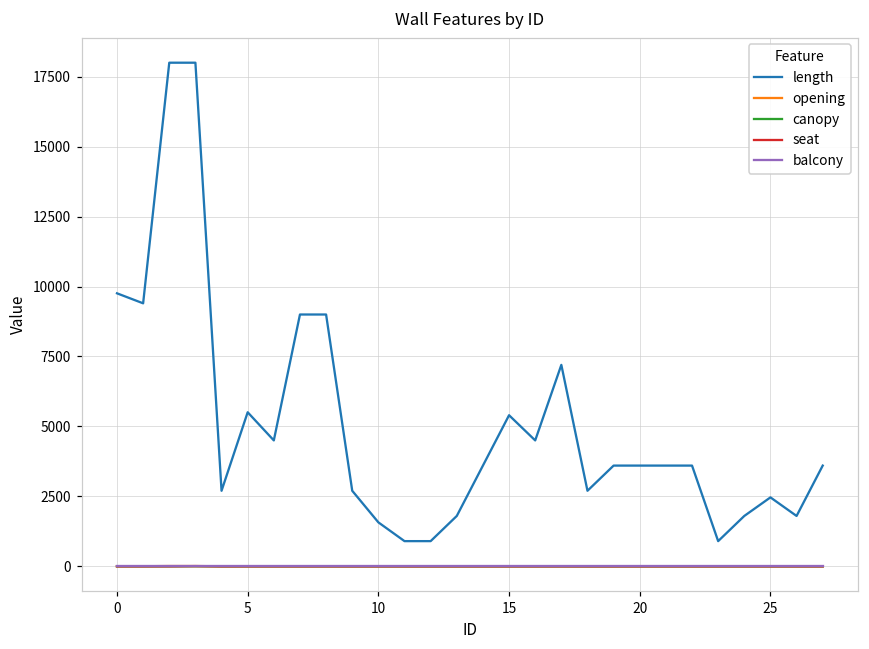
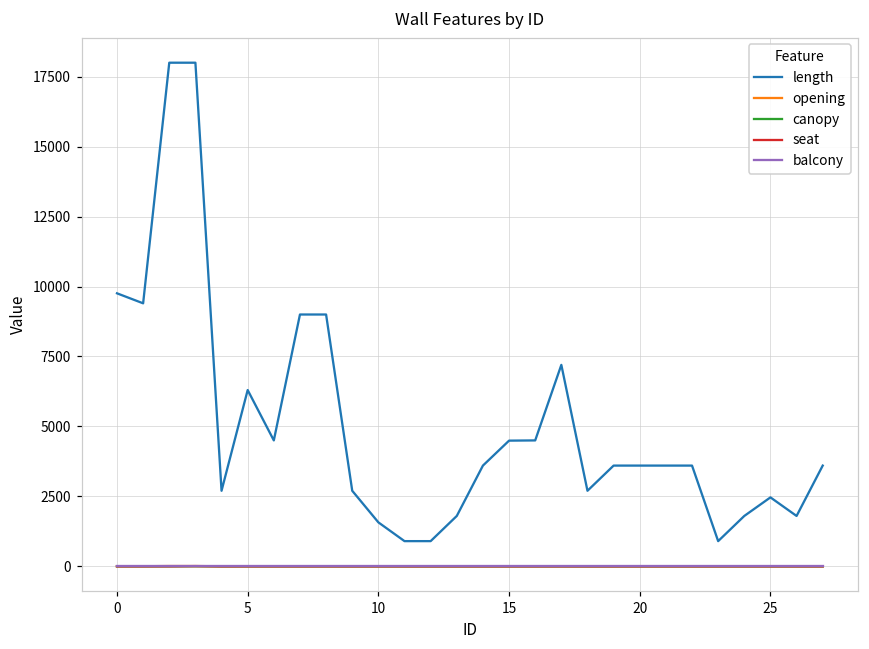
length, 5: 5500 -> 6300
length, 15: 5400 -> 4500
